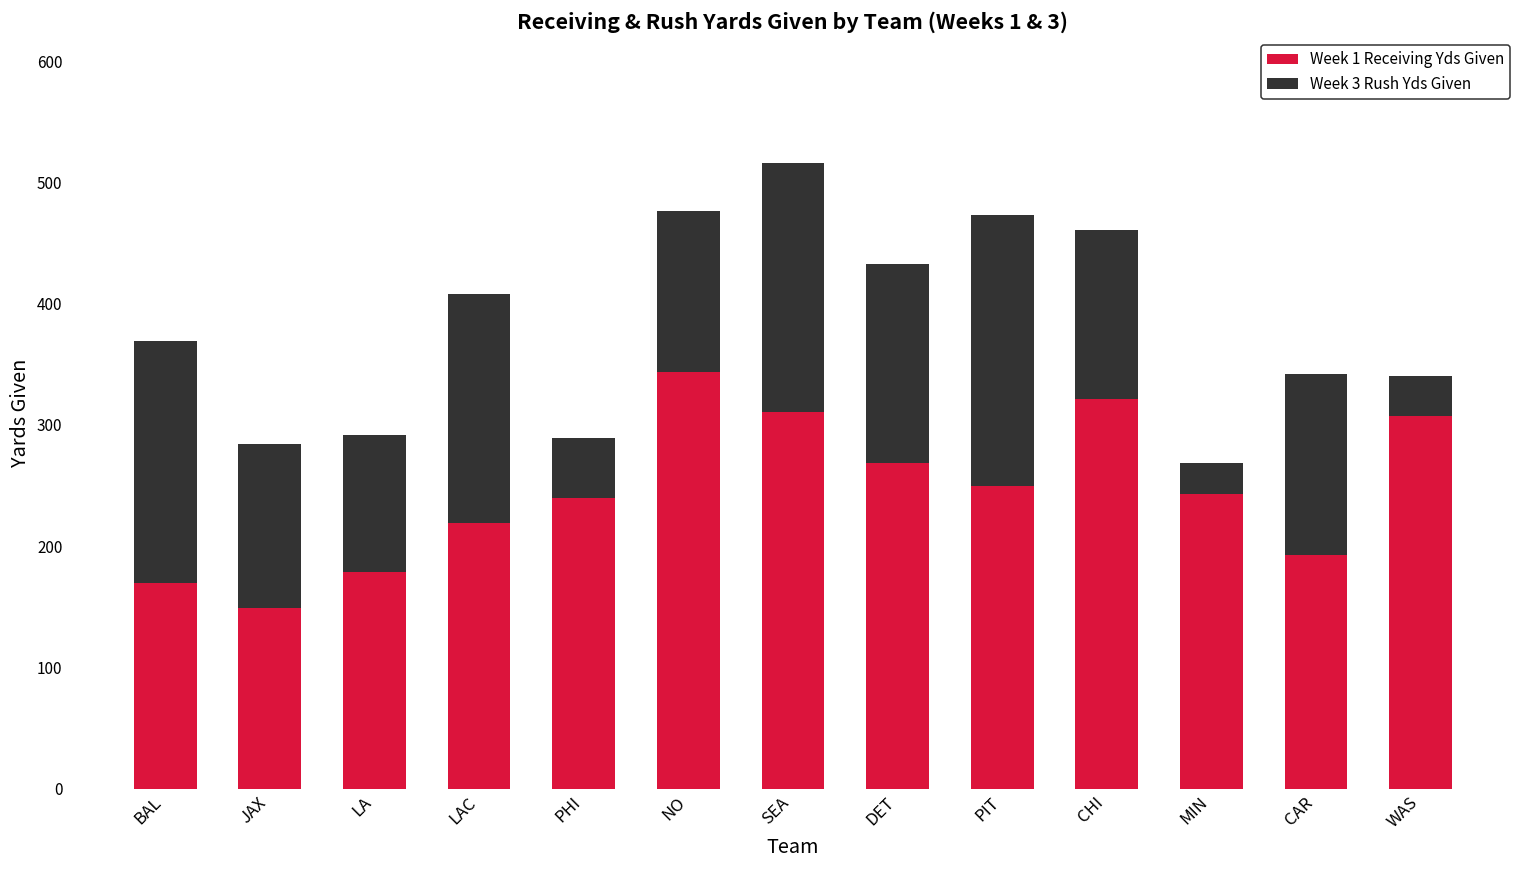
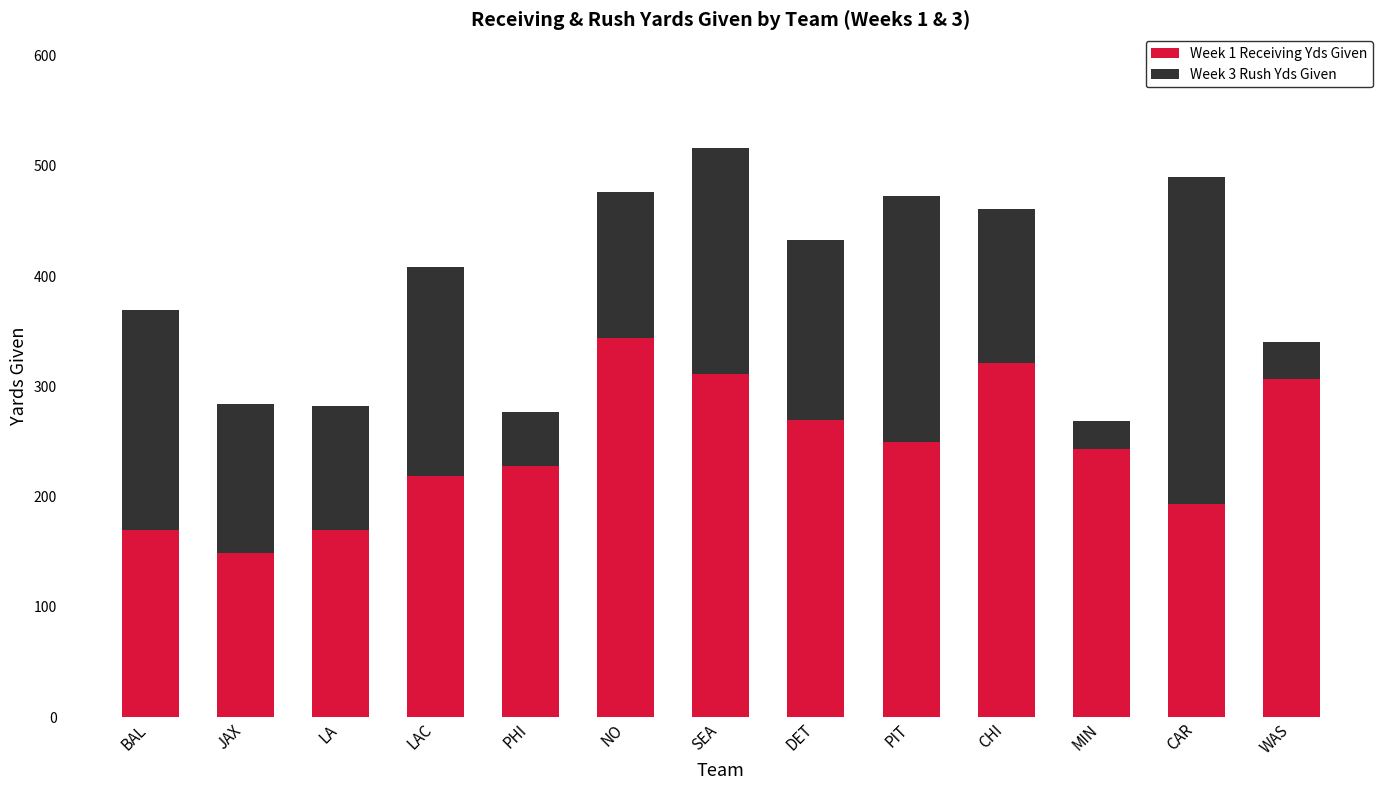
Week 1 Receiving Yds Given, LA: 179 -> 169
Week 1 Receiving Yds Given, PHI: 240 -> 228
Week 3 Rush Yds Given, CAR: 149 -> 297
